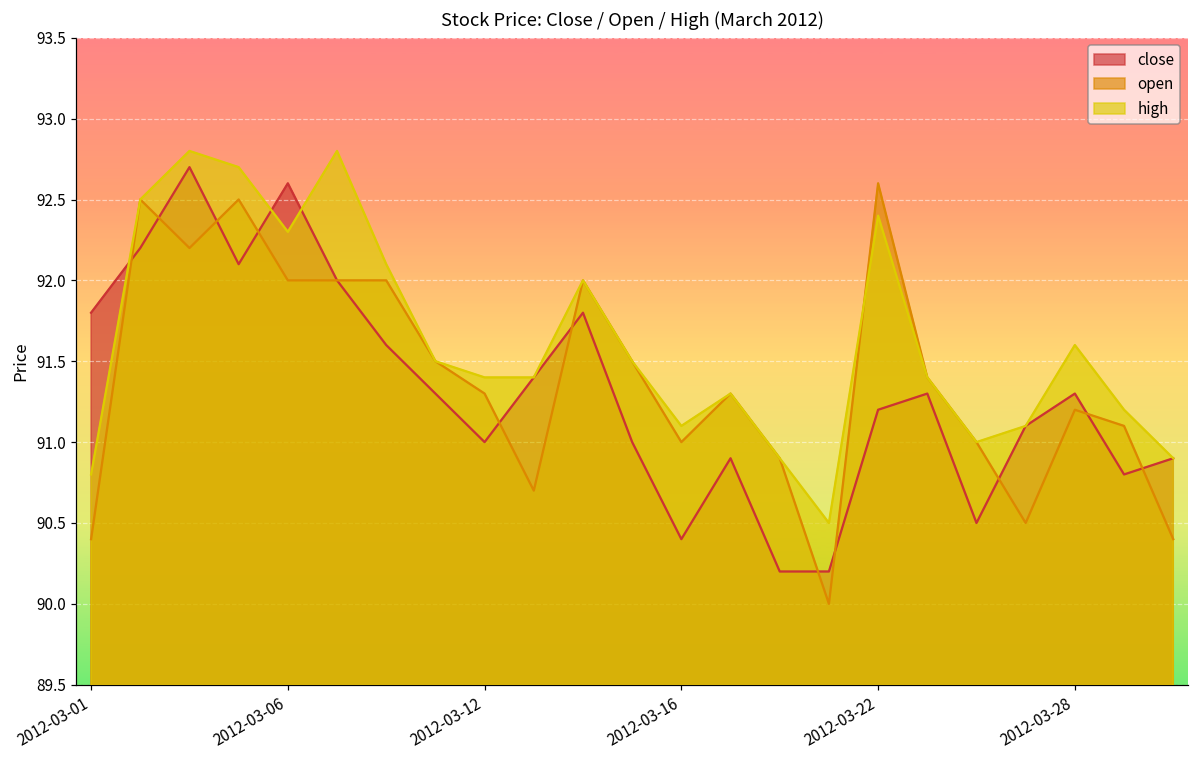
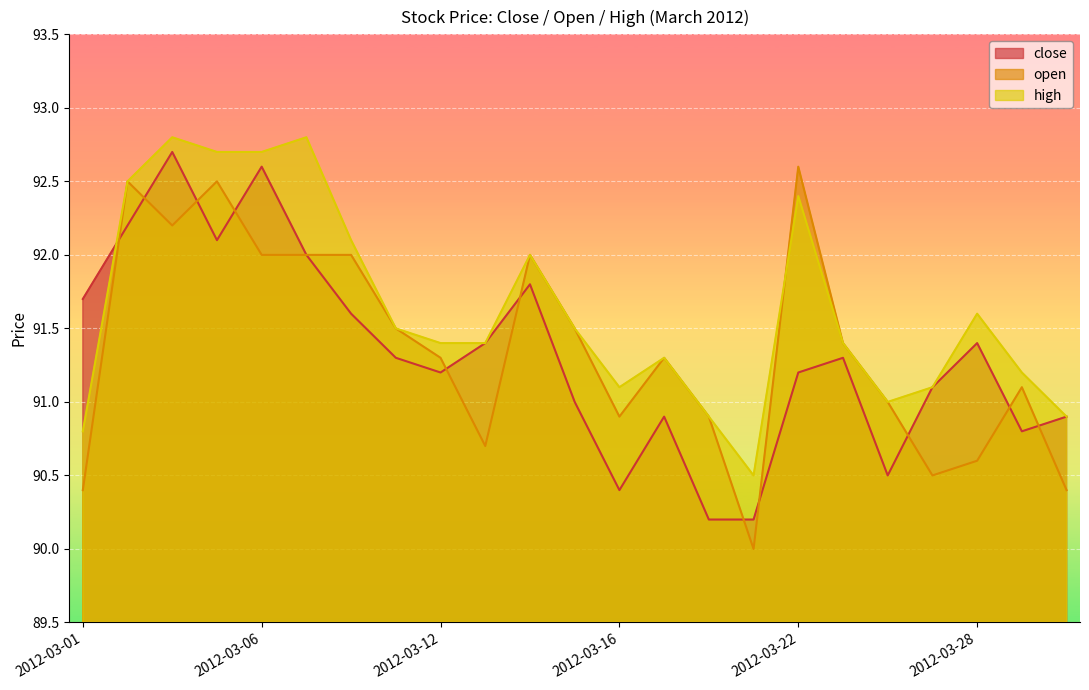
close, 2012-03-01: 91.8 -> 91.7
high, 2012-03-06: 92.3 -> 92.7
close, 2012-03-12: 91.0 -> 91.2
open, 2012-03-16: 91.0 -> 90.9
close, 2012-03-28: 91.3 -> 91.4
open, 2012-03-28: 91.2 -> 90.6
